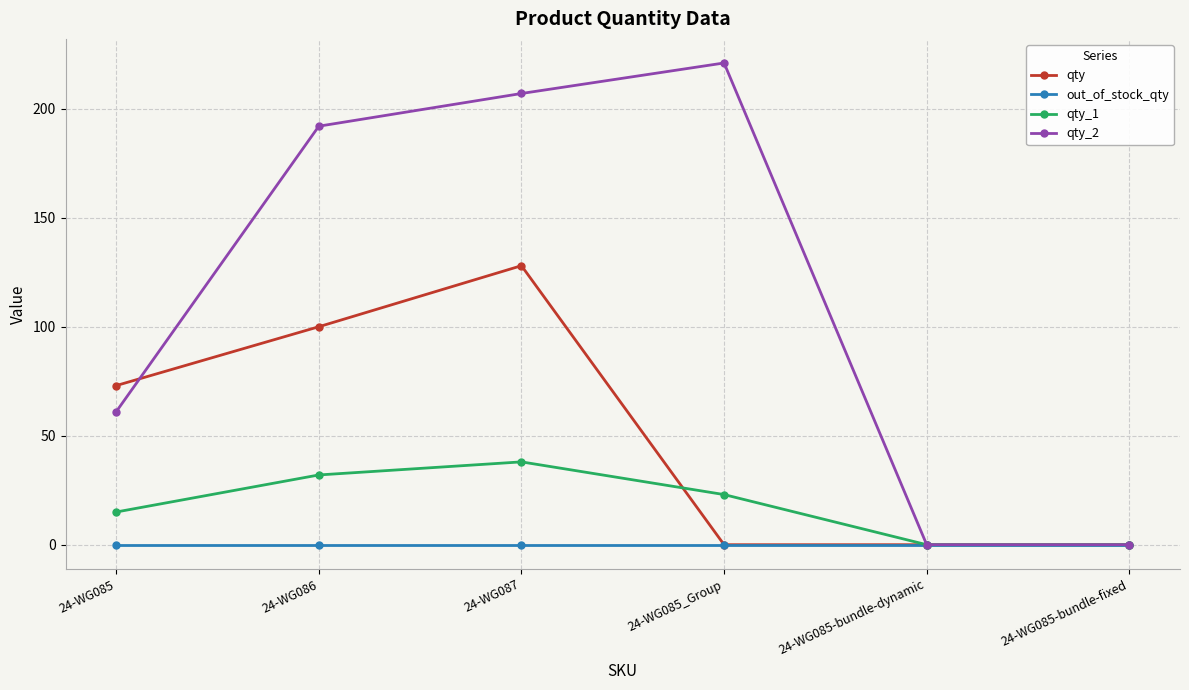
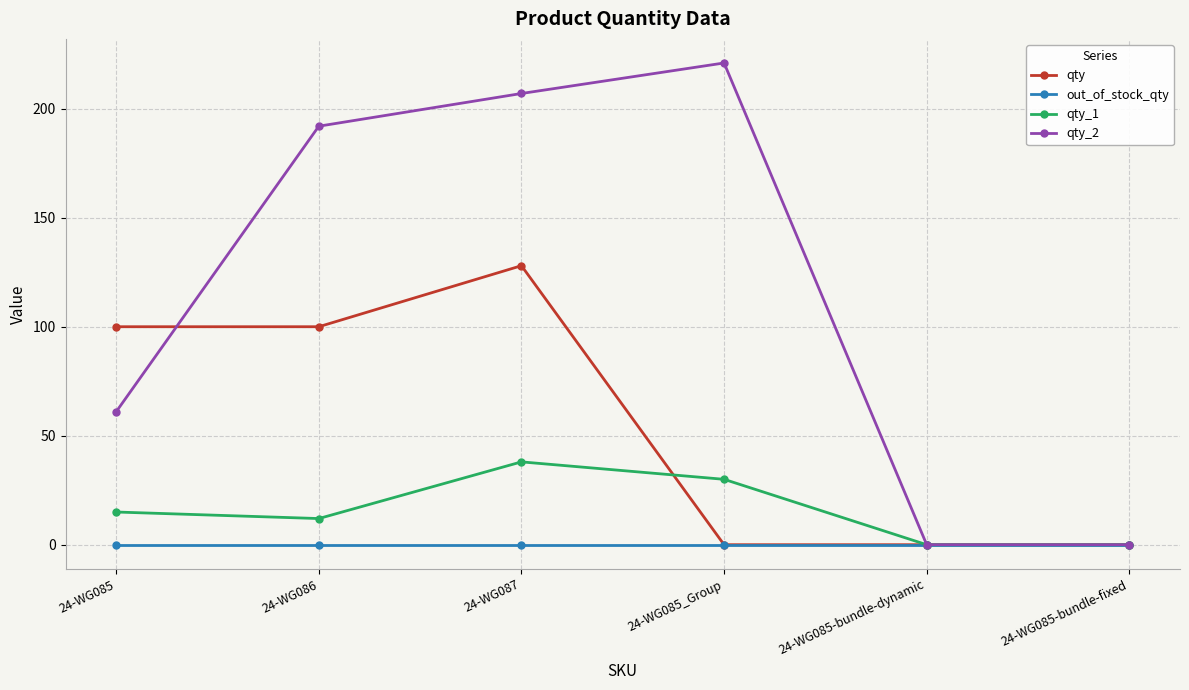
qty, 24-WG085: 73 -> 100
qty_1, 24-WG086: 32 -> 12
qty_1, 24-WG085_Group: 23 -> 30
